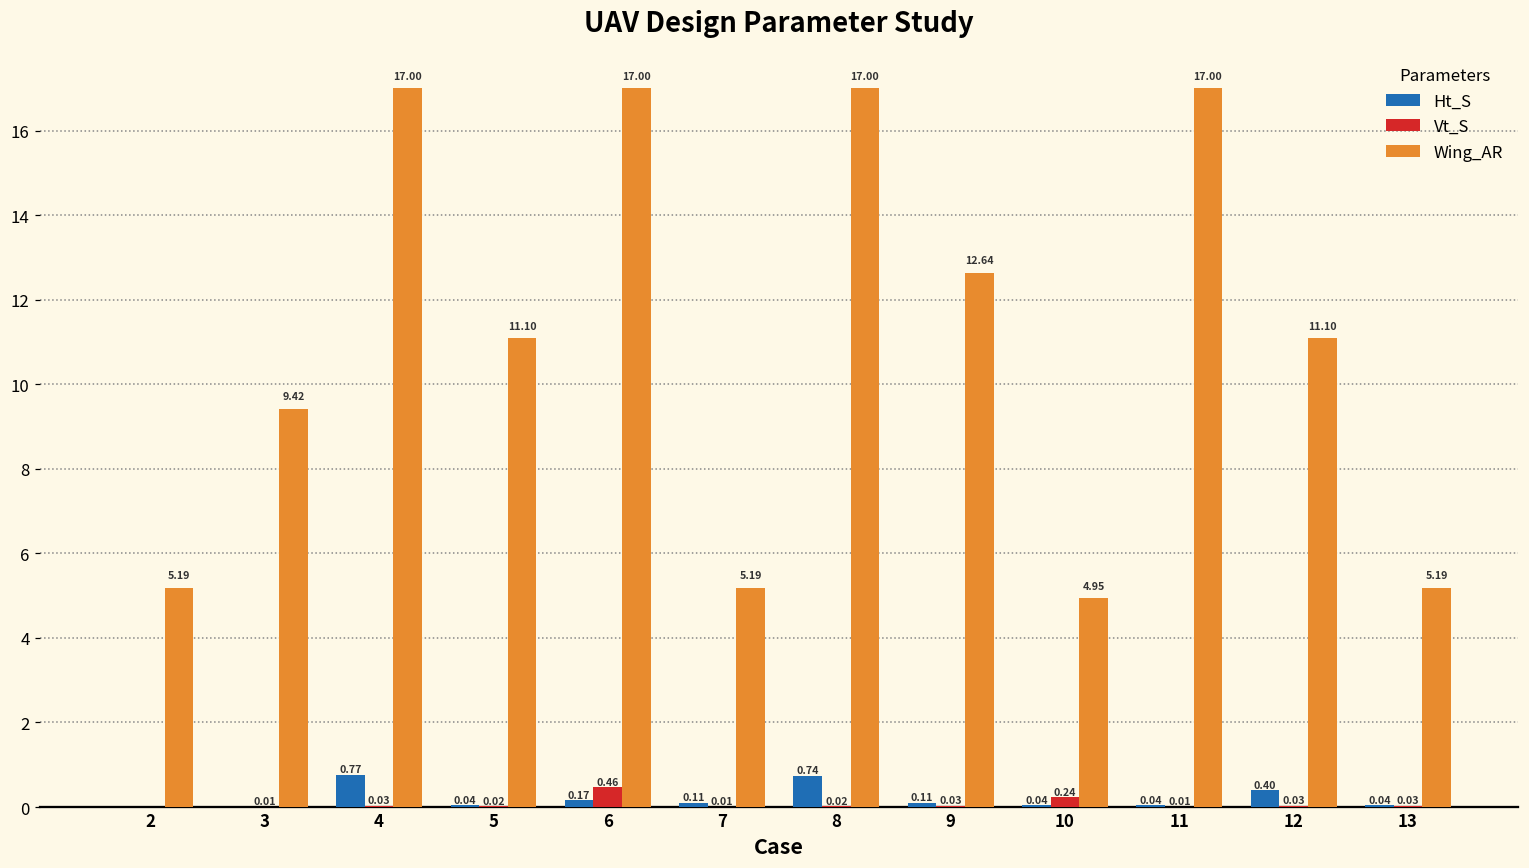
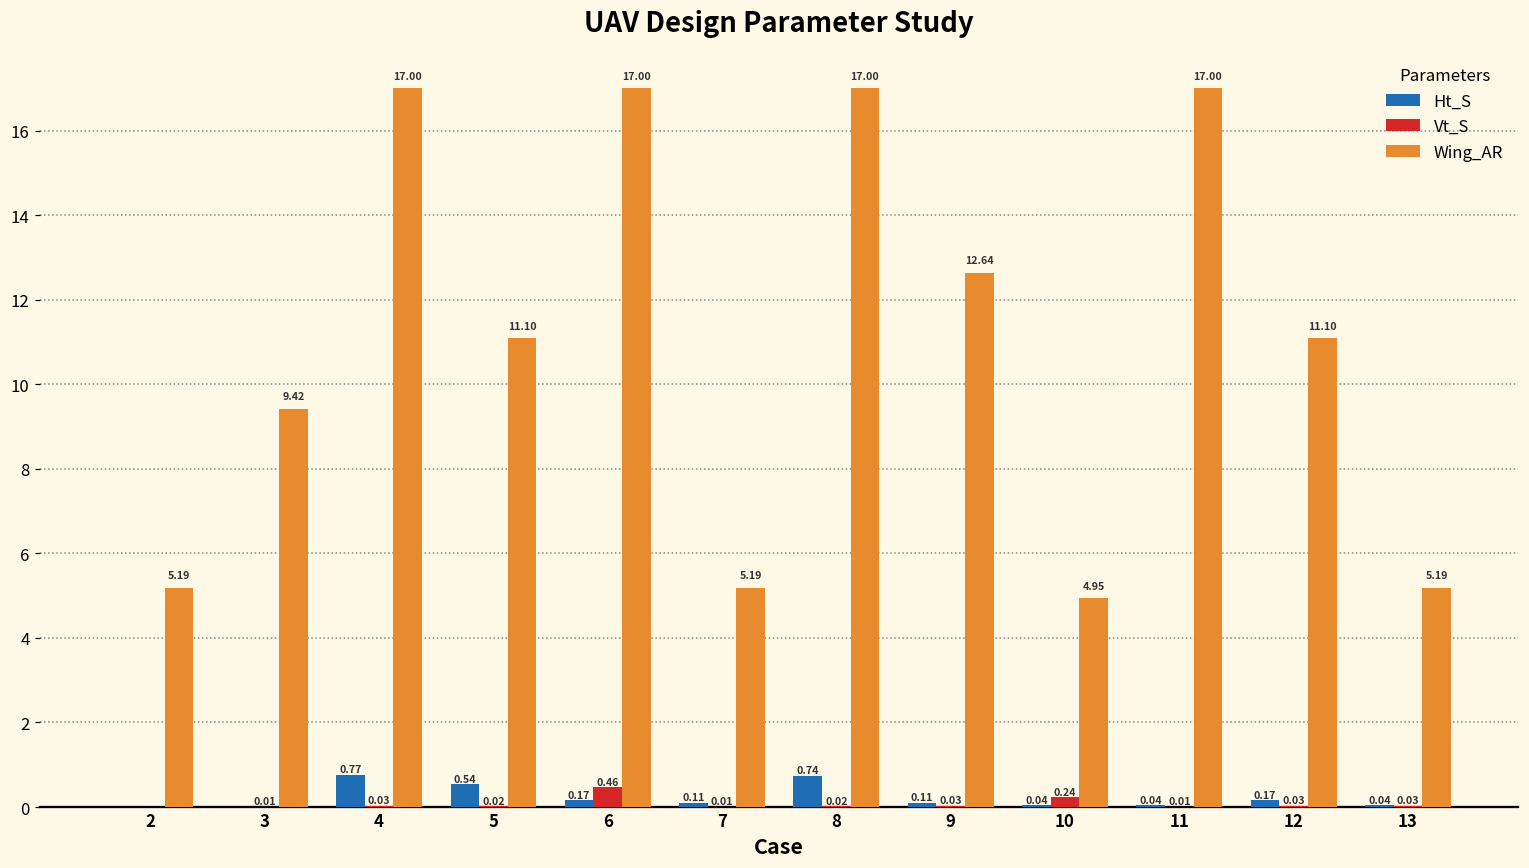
Ht_S, 5: 0.04 -> 0.54
Ht_S, 12: 0.40 -> 0.17
